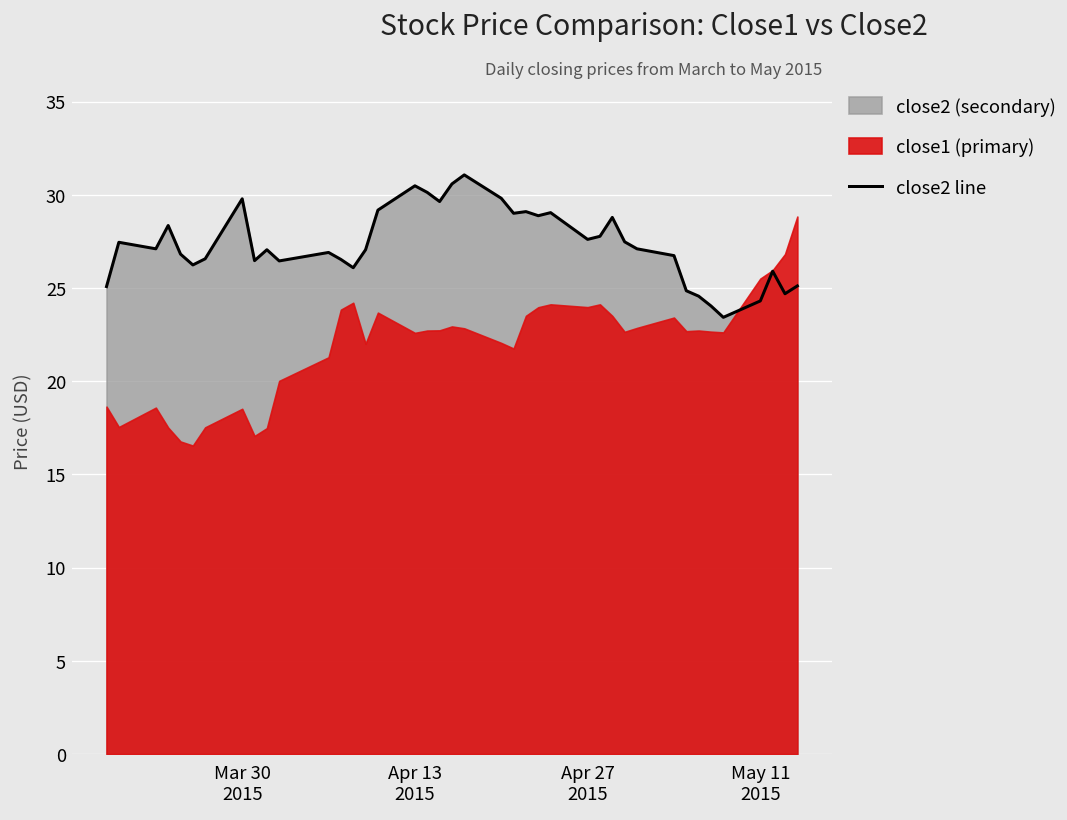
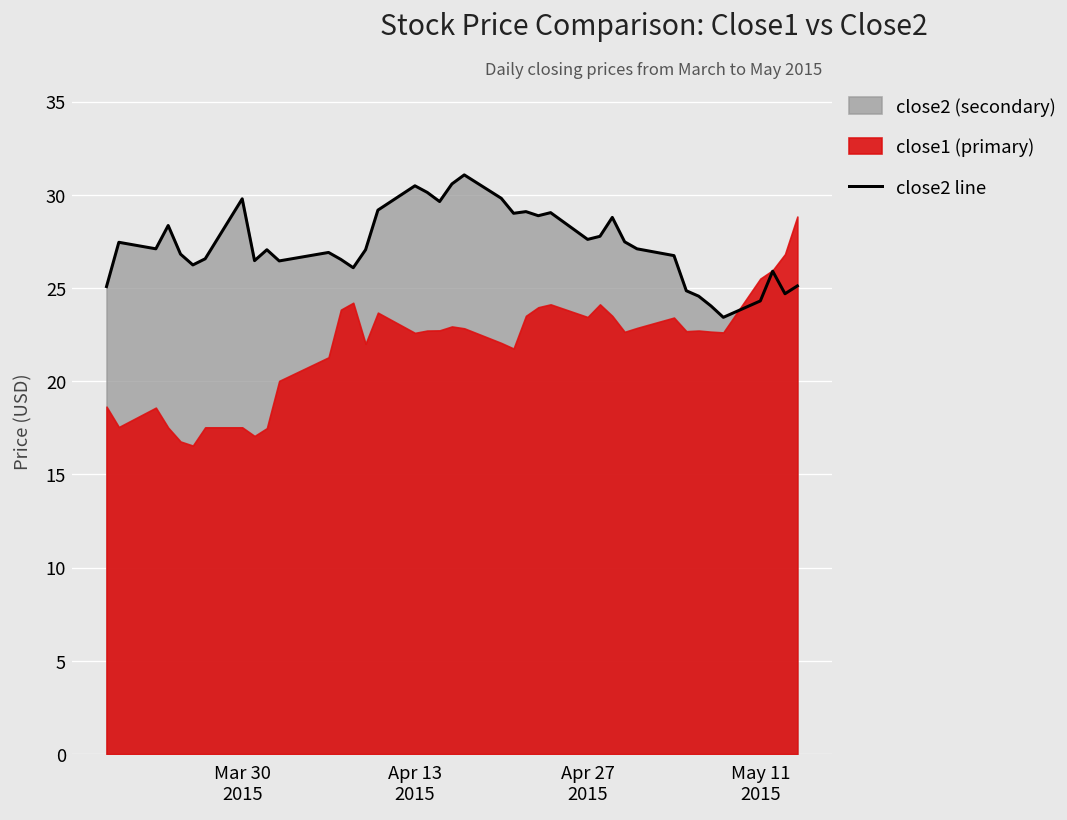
close1 (primary), Mar 30 2015: 18.5 -> 17.5
close1 (primary), Apr 27 2015: 24.0 -> 23.4
